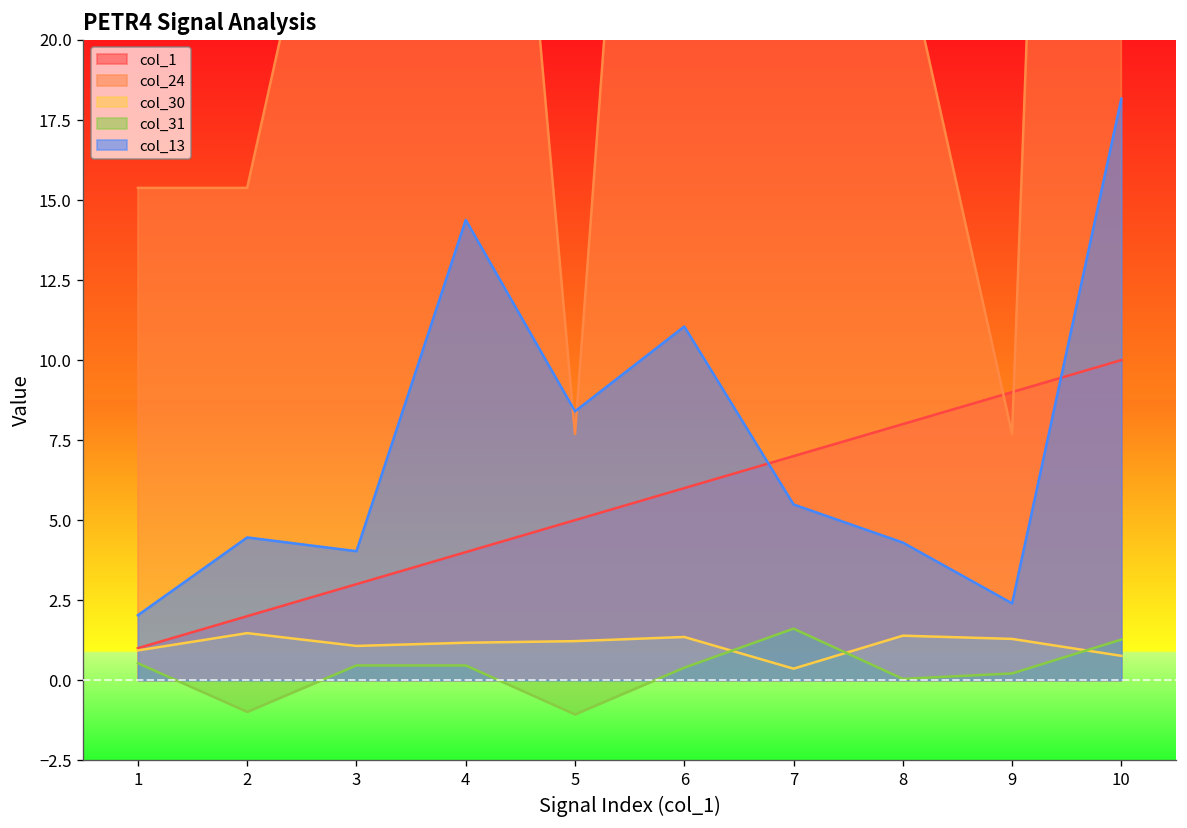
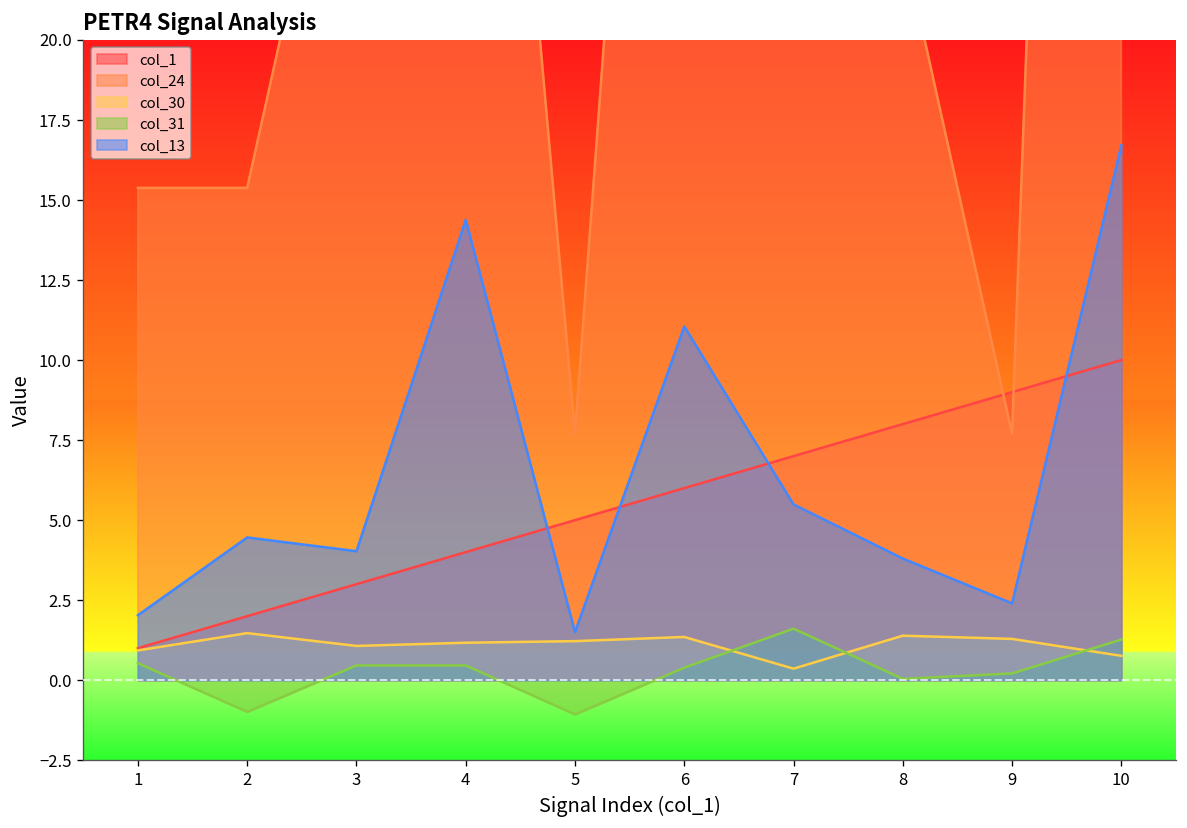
col_13, 5: 8.4 -> 1.5
col_13, 8: 4.3 -> 3.8
col_13, 10: 18.2 -> 16.7
